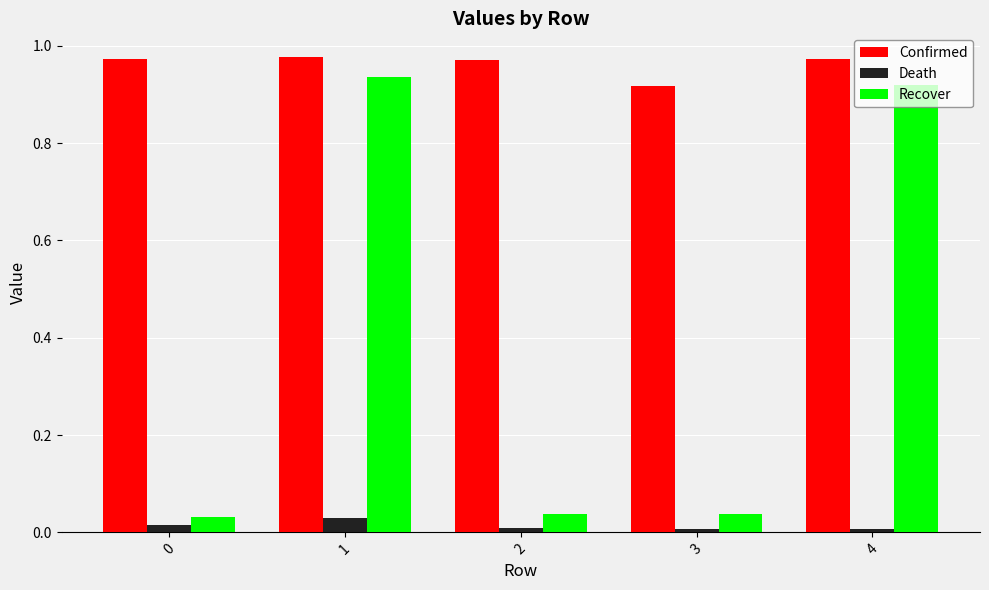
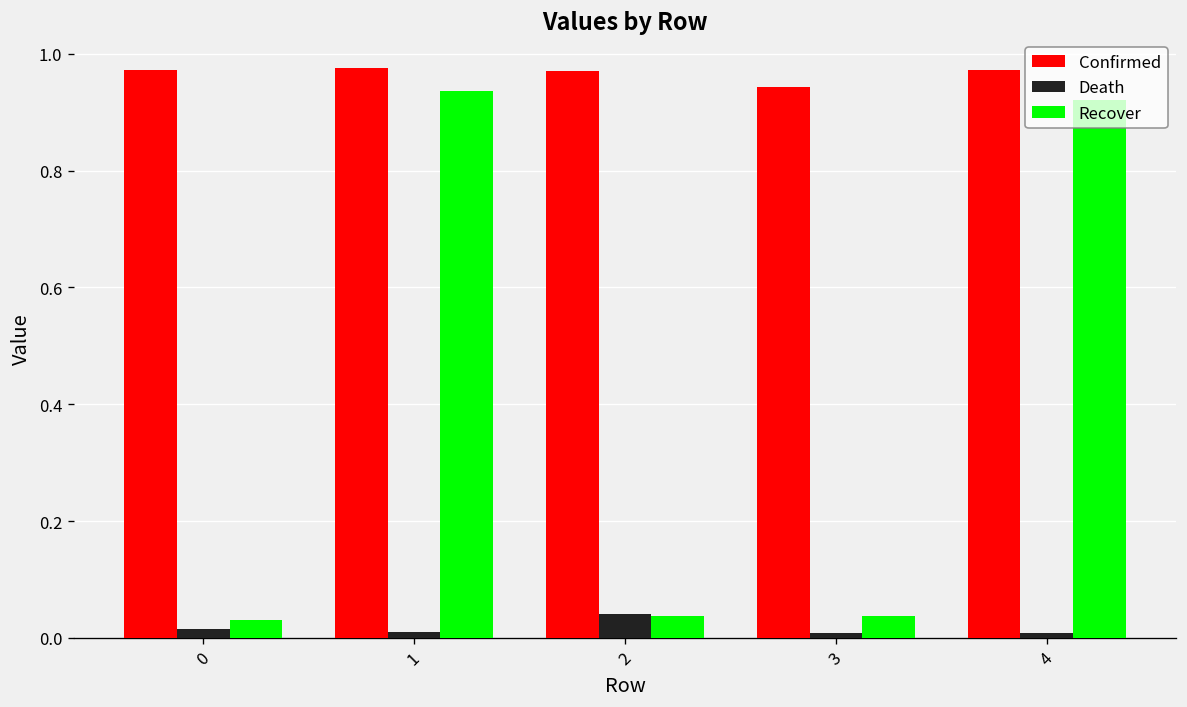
Death, 1: 0.03 -> 0.01
Death, 2: 0.01 -> 0.04
Confirmed, 3: 0.92 -> 0.94
